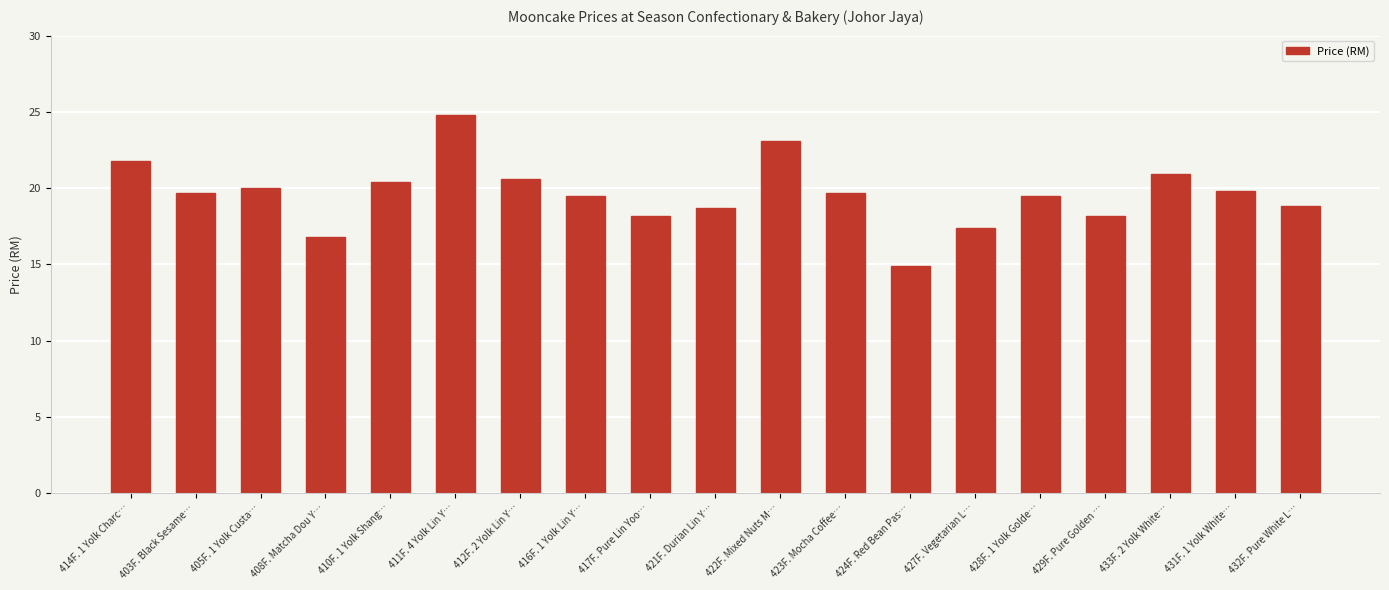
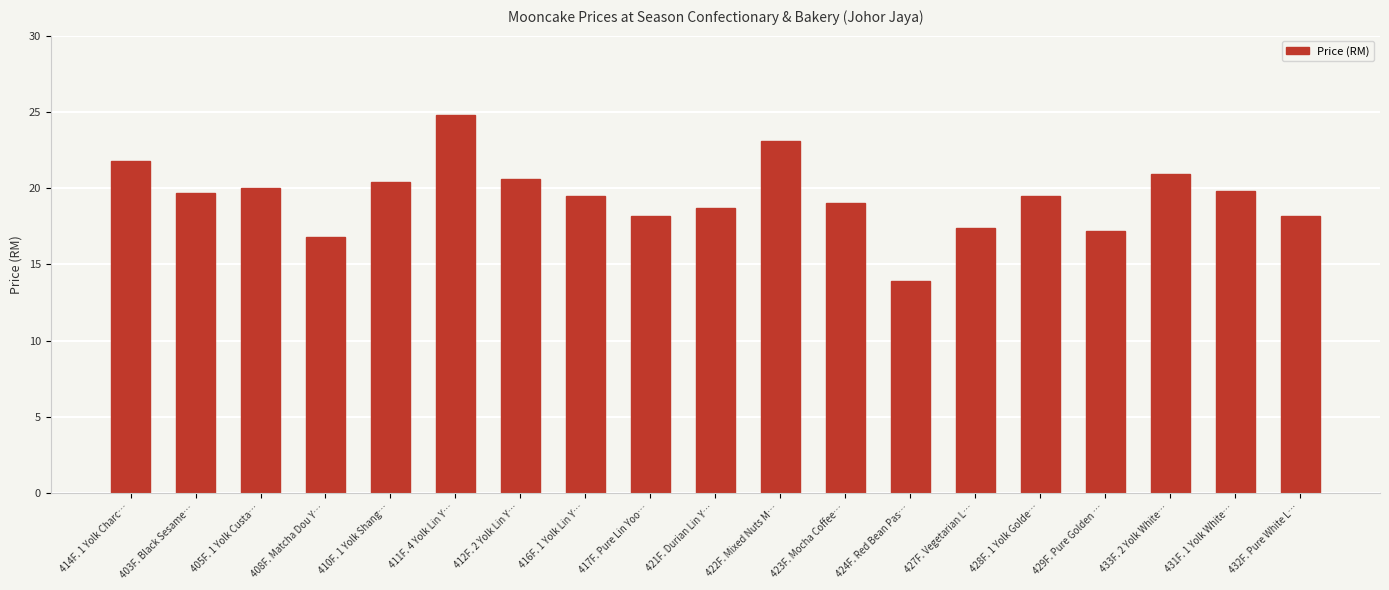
423F. Mocha Coffee…: 19.7 -> 19.0
424F. Red Bean Pas…: 14.9 -> 13.9
429F. Pure Golden …: 18.2 -> 17.2
432F. Pure White L…: 18.8 -> 18.2
